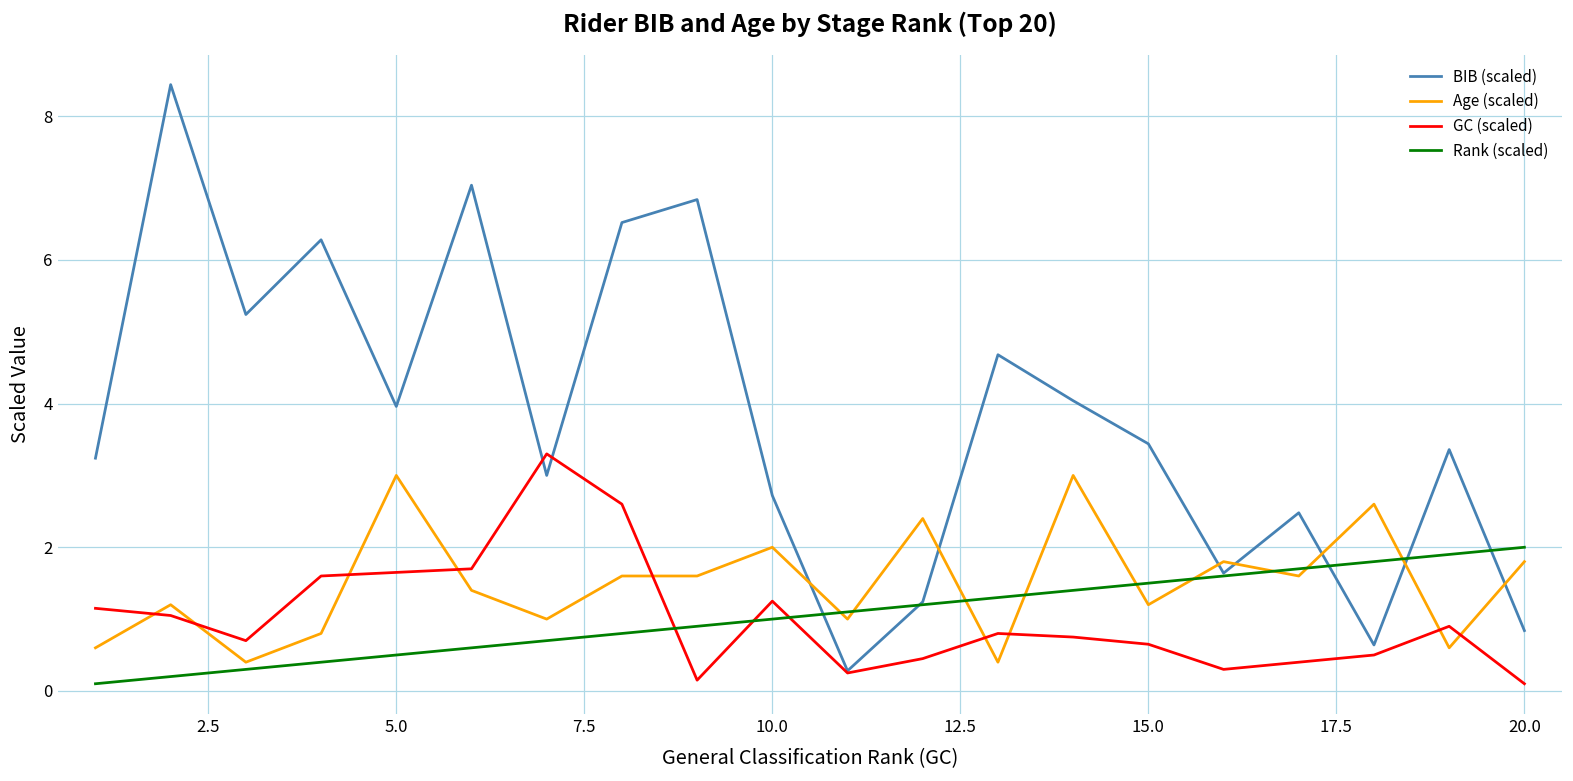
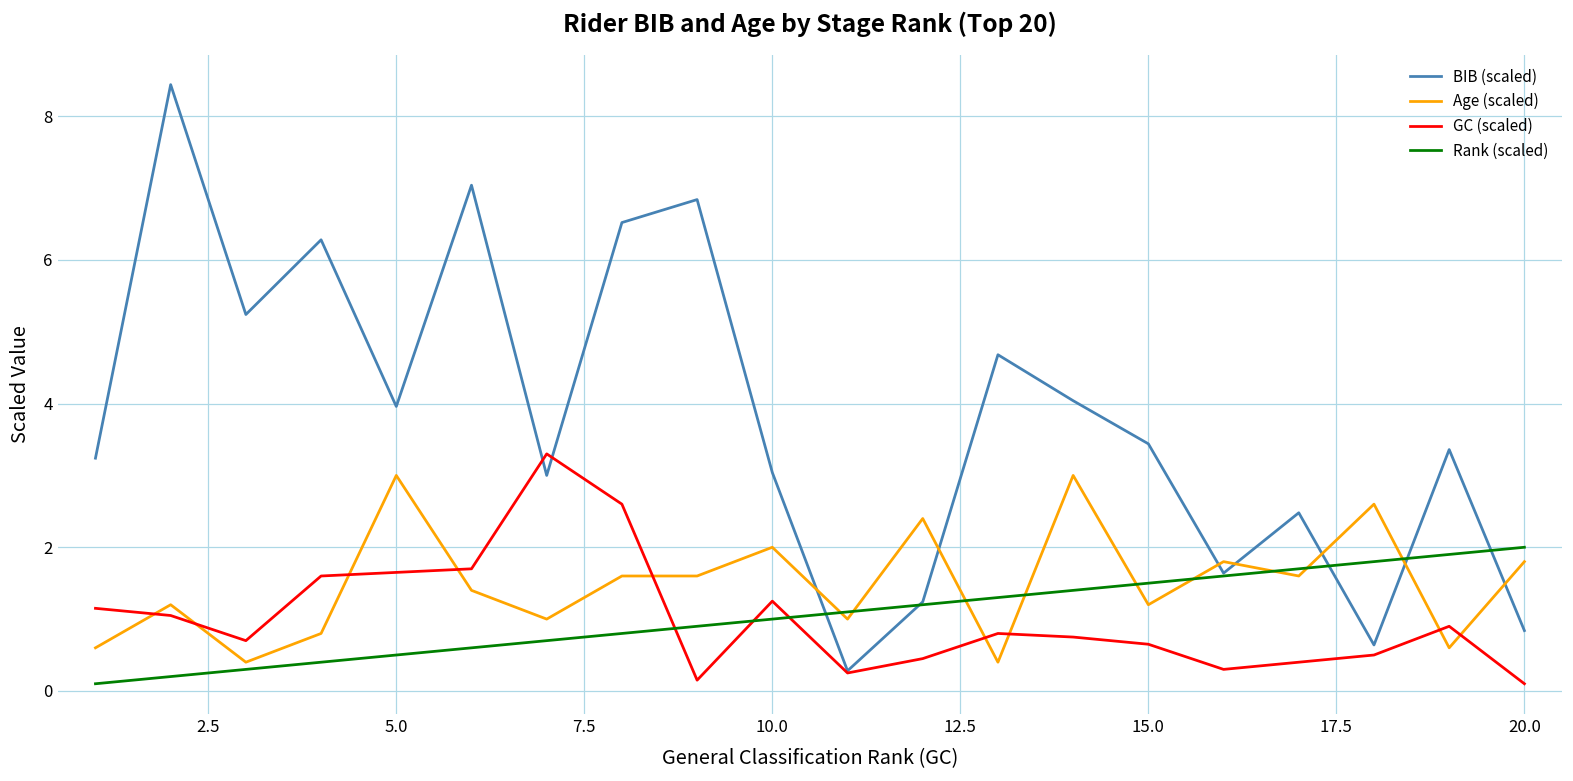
BIB (scaled), 10.0: 2.7 -> 3.0
